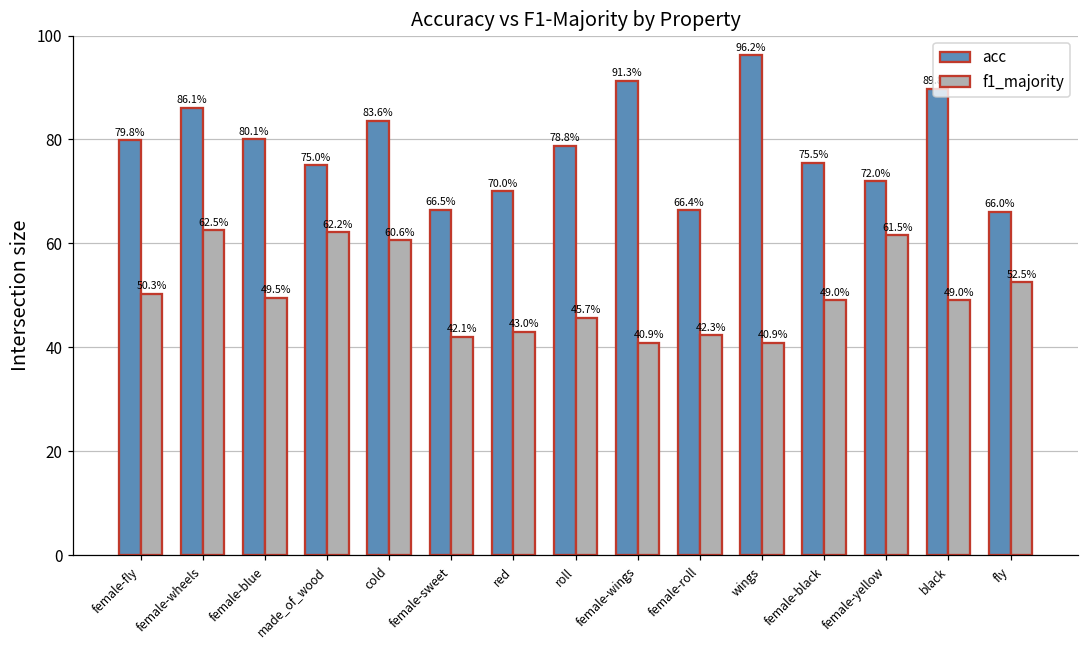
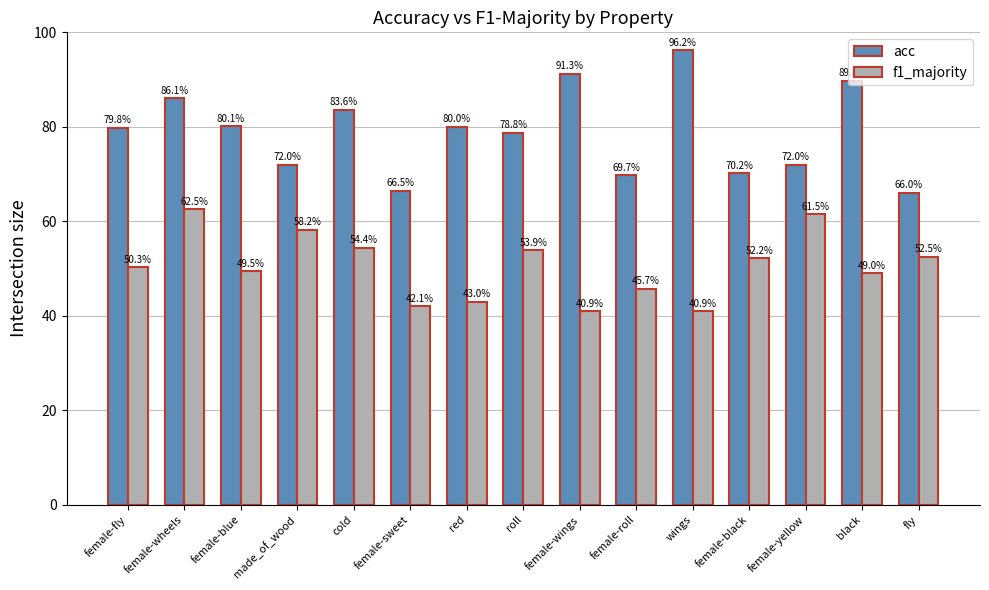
acc, made_of_wood: 75.0% -> 72.0%
f1_majority, made_of_wood: 62.2% -> 58.2%
f1_majority, cold: 60.6% -> 54.4%
acc, red: 70.0% -> 80.0%
f1_majority, roll: 45.7% -> 53.9%
acc, female-roll: 66.4% -> 69.7%
f1_majority, female-roll: 42.3% -> 45.7%
acc, female-black: 75.5% -> 70.2%
f1_majority, female-black: 49.0% -> 52.2%
